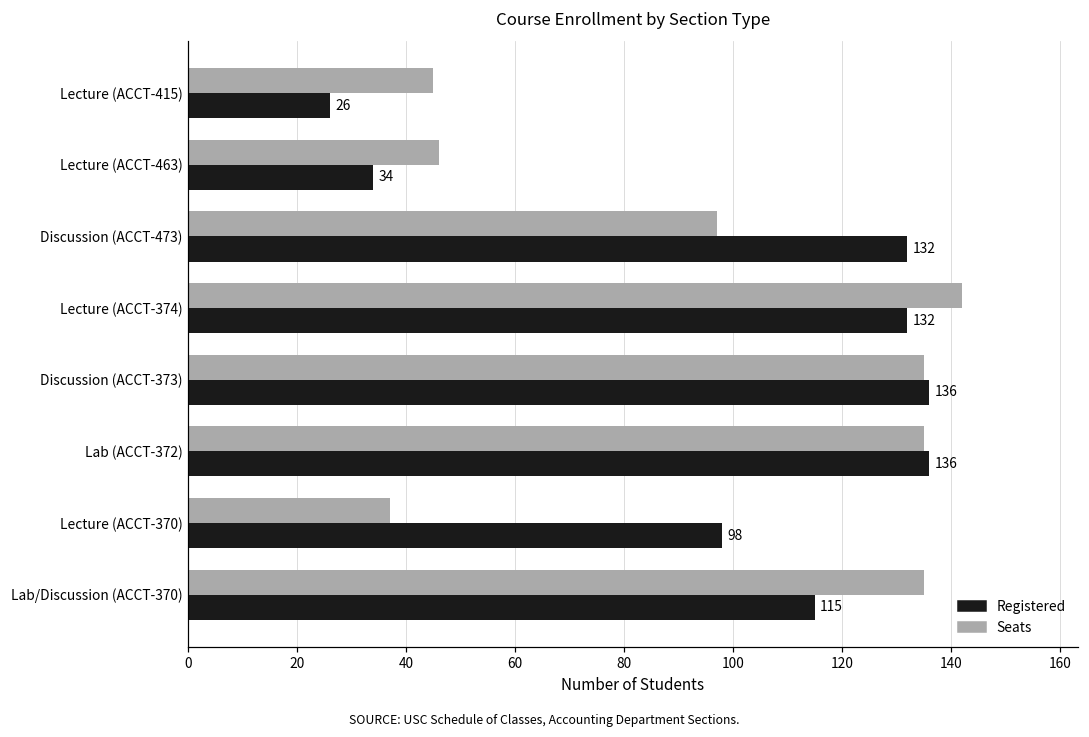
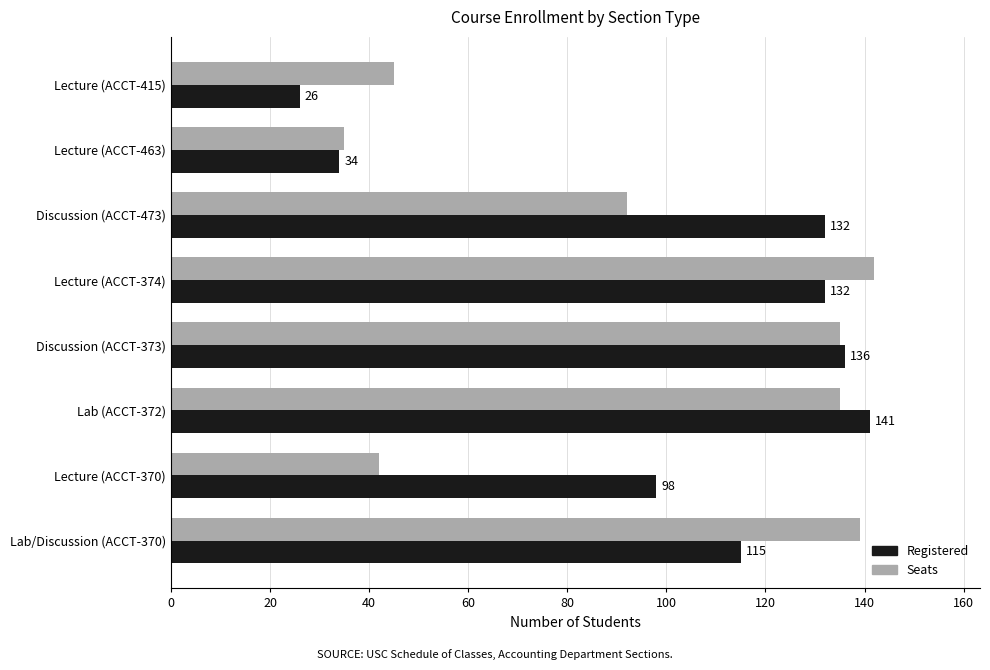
Seats, Lecture (ACCT-463): 46 -> 35
Seats, Discussion (ACCT-473): 97 -> 92
Registered, Lab (ACCT-372): 136 -> 141
Seats, Lecture (ACCT-370): 37 -> 42
Seats, Lab/Discussion (ACCT-370): 135 -> 139
